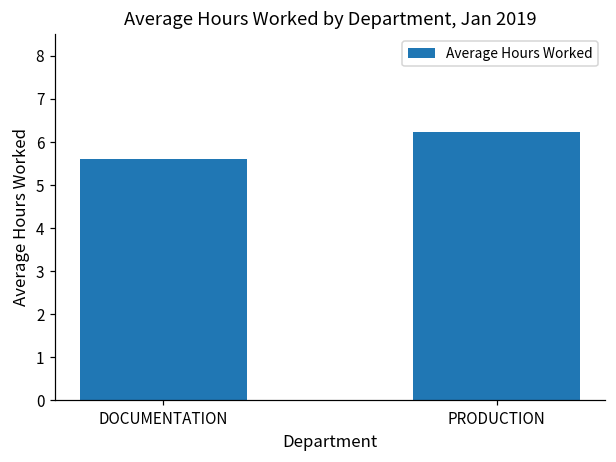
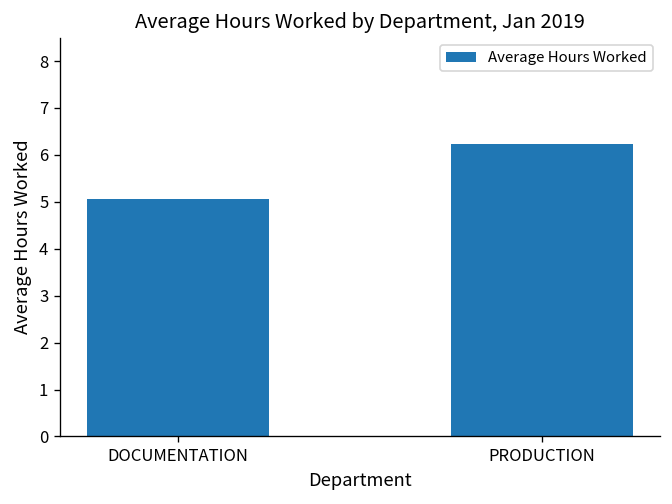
DOCUMENTATION: 5.6 -> 5.1
